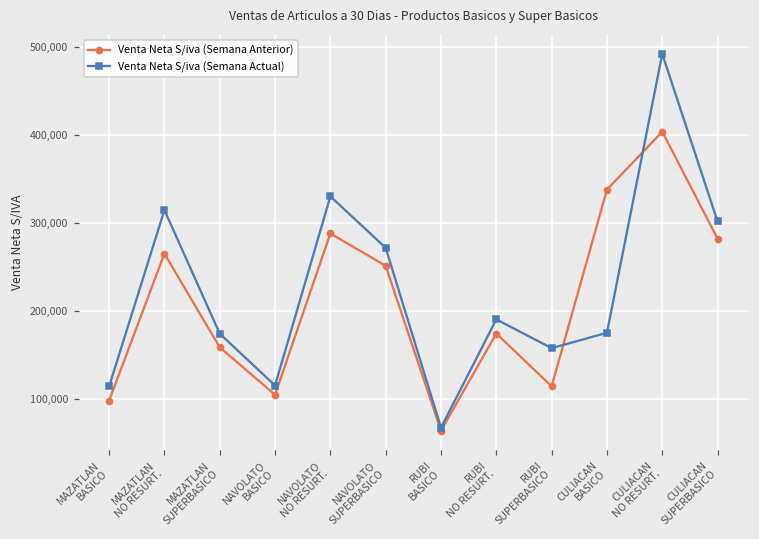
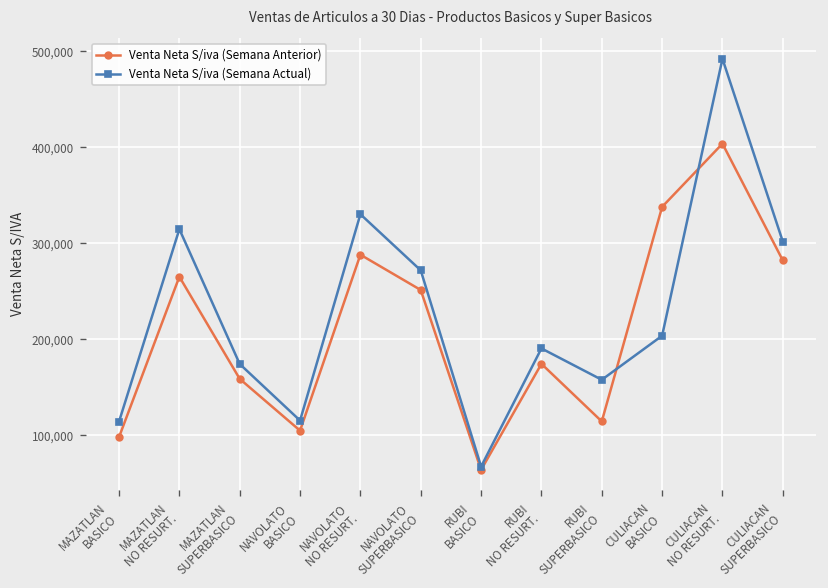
Venta Neta S/iva (Semana Actual), CULIACAN BASICO: 180,000 -> 200,000
